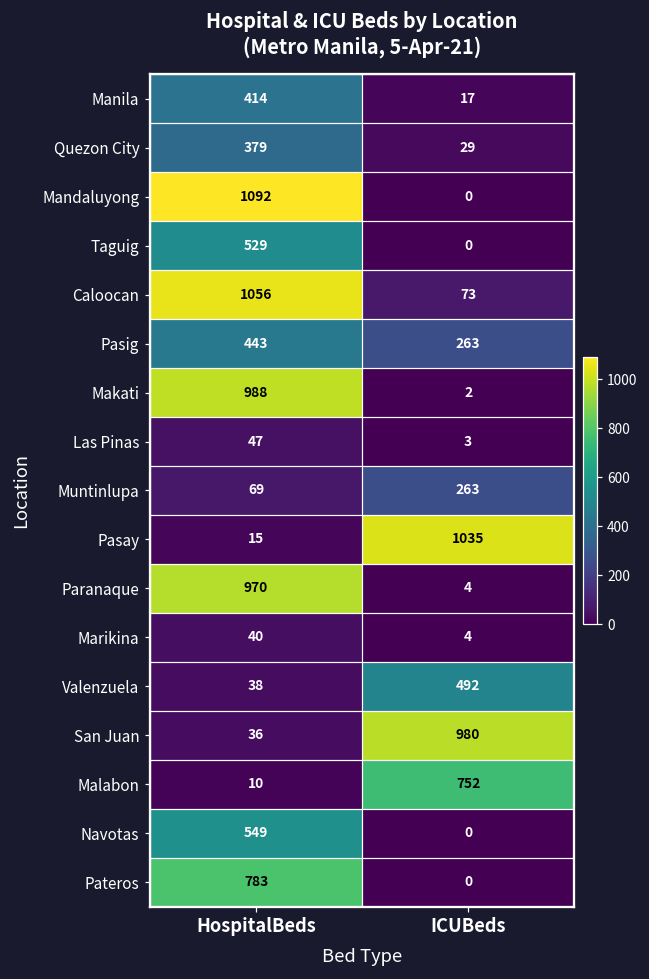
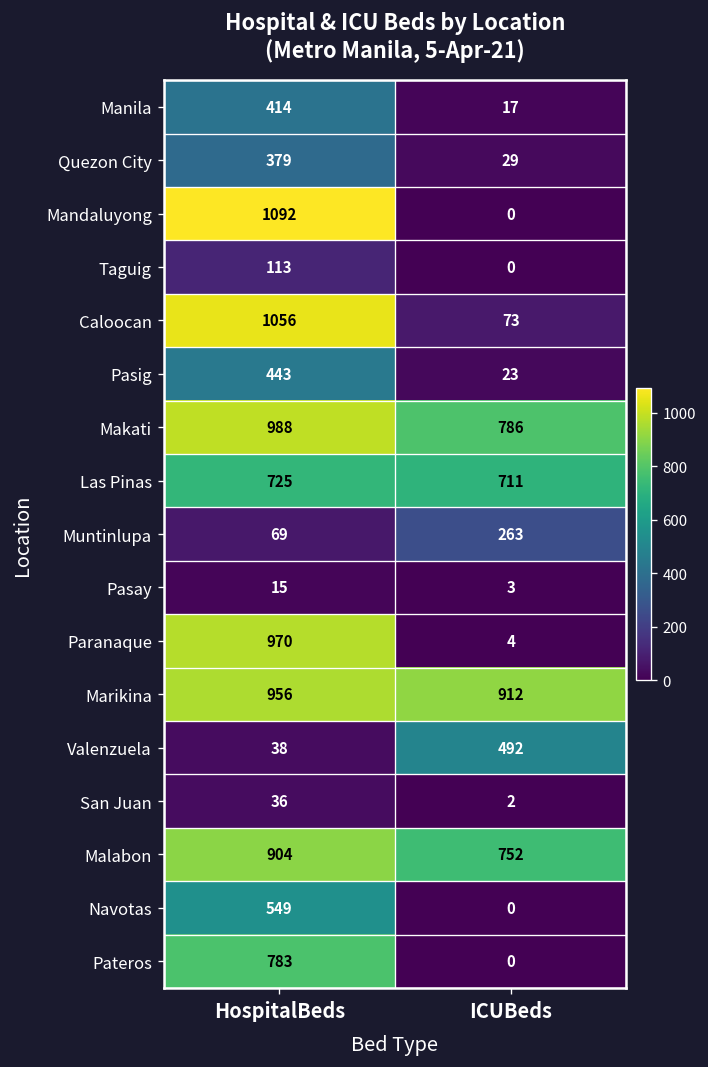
Taguig, HospitalBeds: 529 -> 113
Pasig, ICUBeds: 263 -> 23
Makati, ICUBeds: 2 -> 786
Las Pinas, HospitalBeds: 47 -> 725
Las Pinas, ICUBeds: 3 -> 711
Pasay, ICUBeds: 1035 -> 3
Marikina, HospitalBeds: 40 -> 956
Marikina, ICUBeds: 4 -> 912
San Juan, ICUBeds: 980 -> 2
Malabon, HospitalBeds: 10 -> 904
